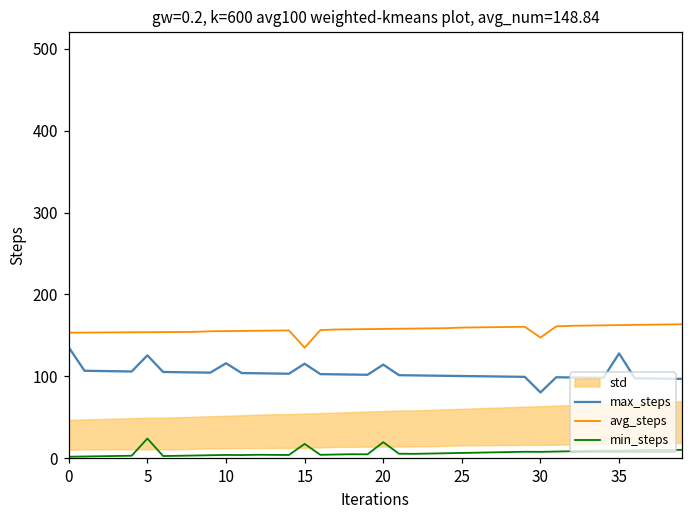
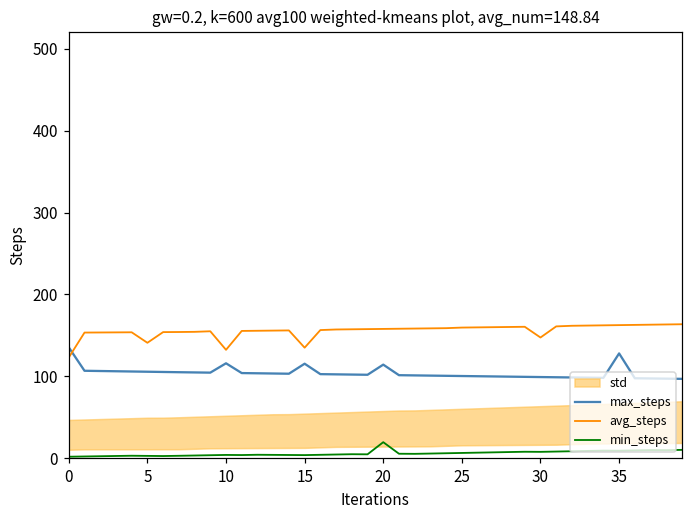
avg_steps, 0: 150 -> 120
max_steps, 5: 130 -> 110
avg_steps, 5: 150 -> 140
min_steps, 5: 20 -> 0
avg_steps, 10: 160 -> 130
min_steps, 15: 20 -> 0
max_steps, 30: 80 -> 100
